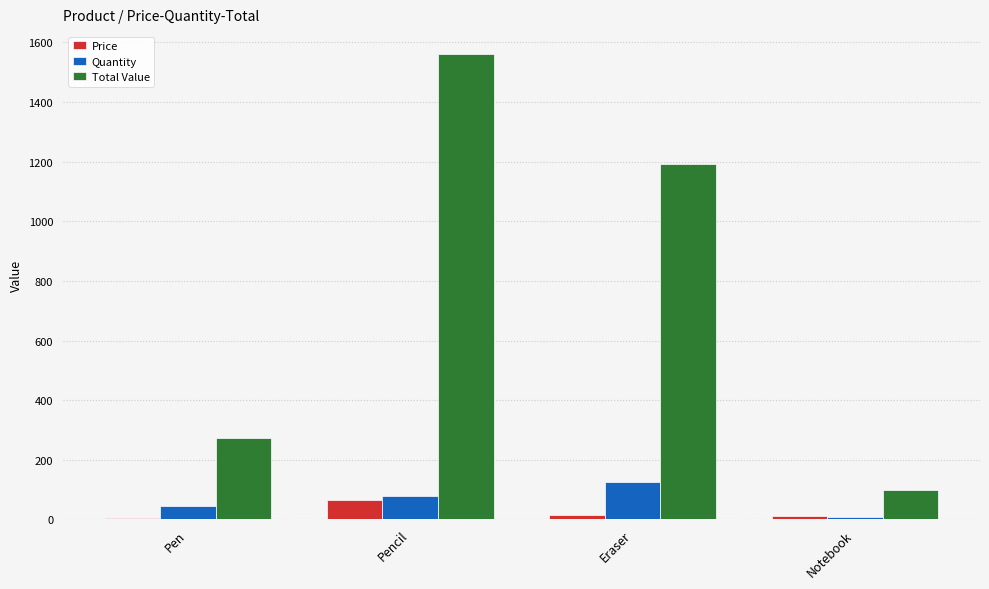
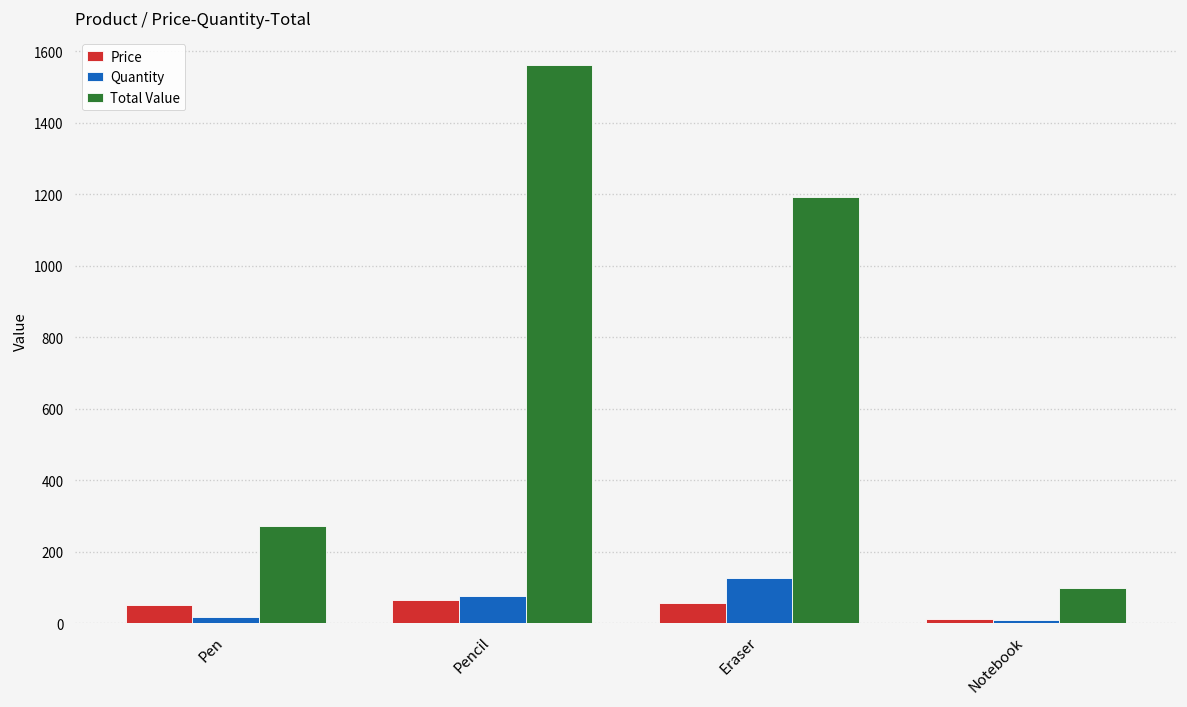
Price, Pen: 10 -> 50
Quantity, Pen: 50 -> 20
Price, Eraser: 10 -> 60
